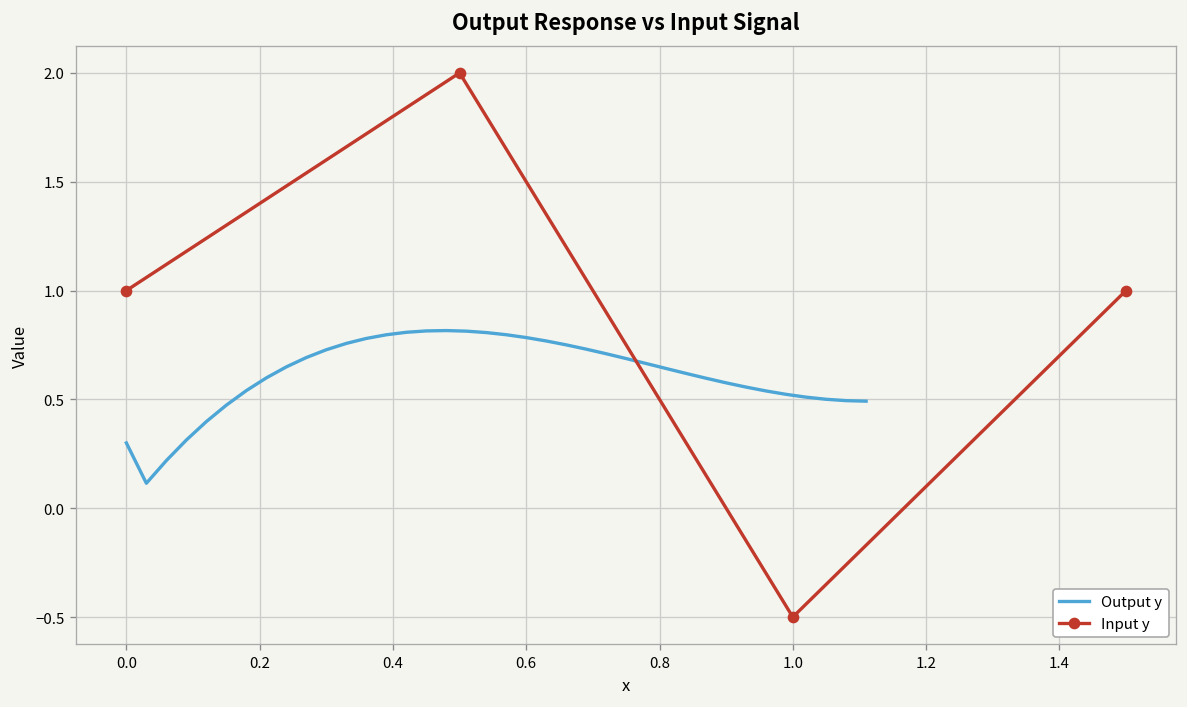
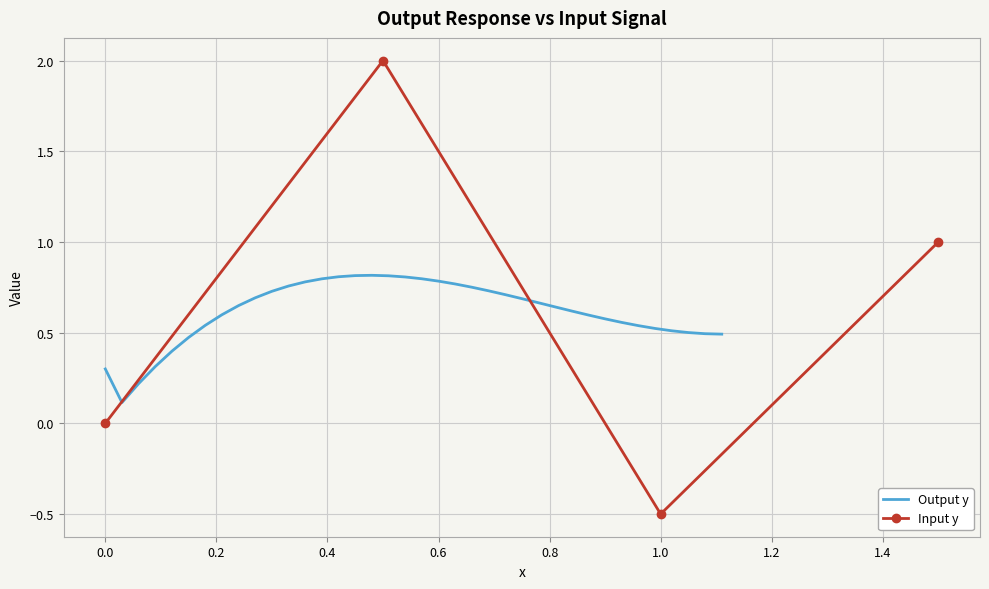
Input y, 0.0: 1 -> 0
